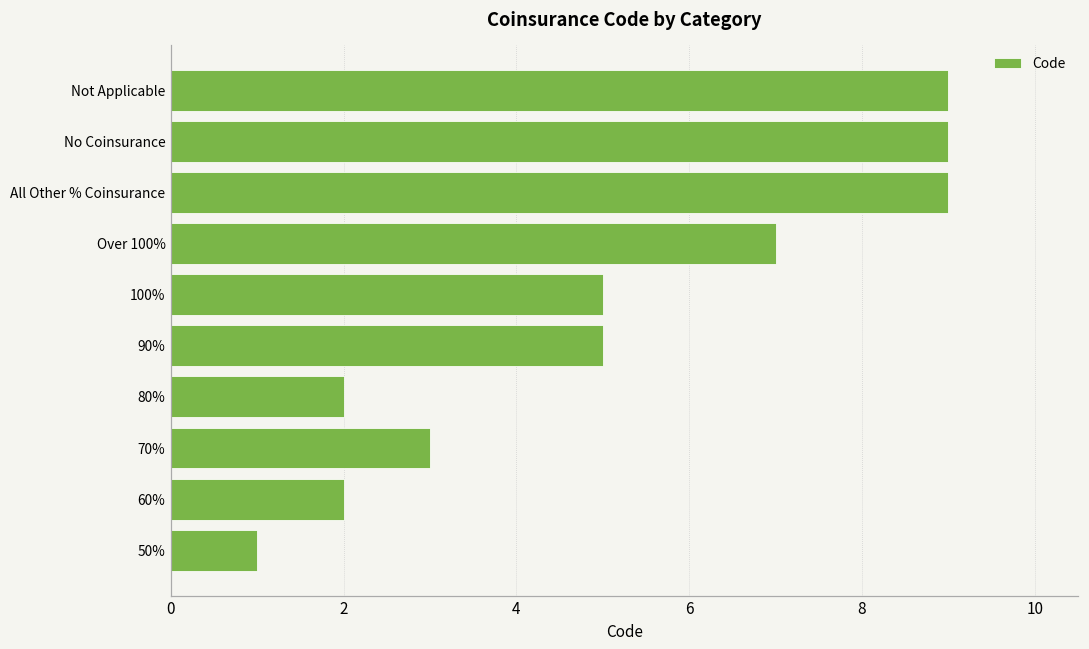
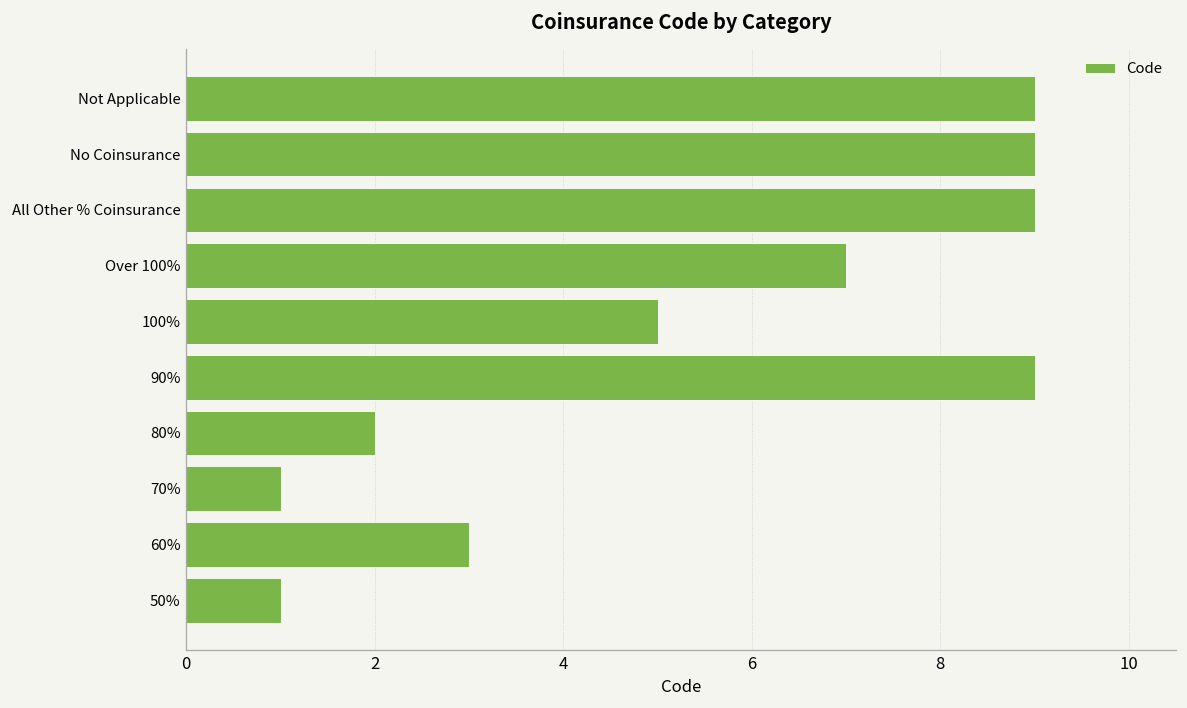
90%: 5 -> 9
70%: 3 -> 1
60%: 2 -> 3
